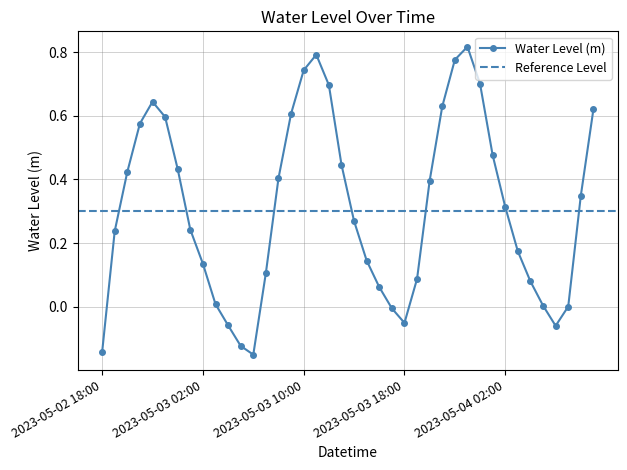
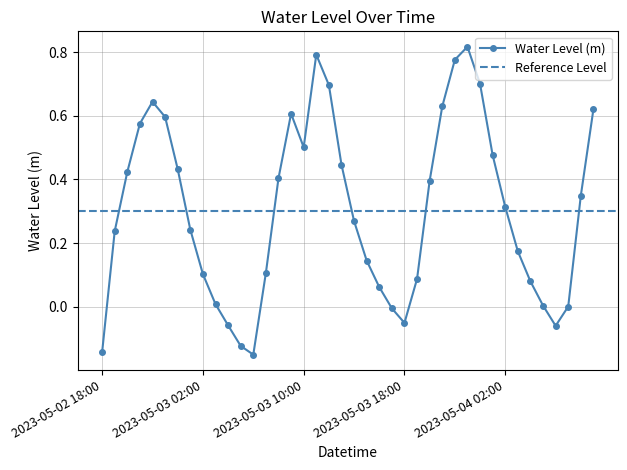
2023-05-03 02:00: 0.14 -> 0.10
2023-05-03 10:00: 0.74 -> 0.50
